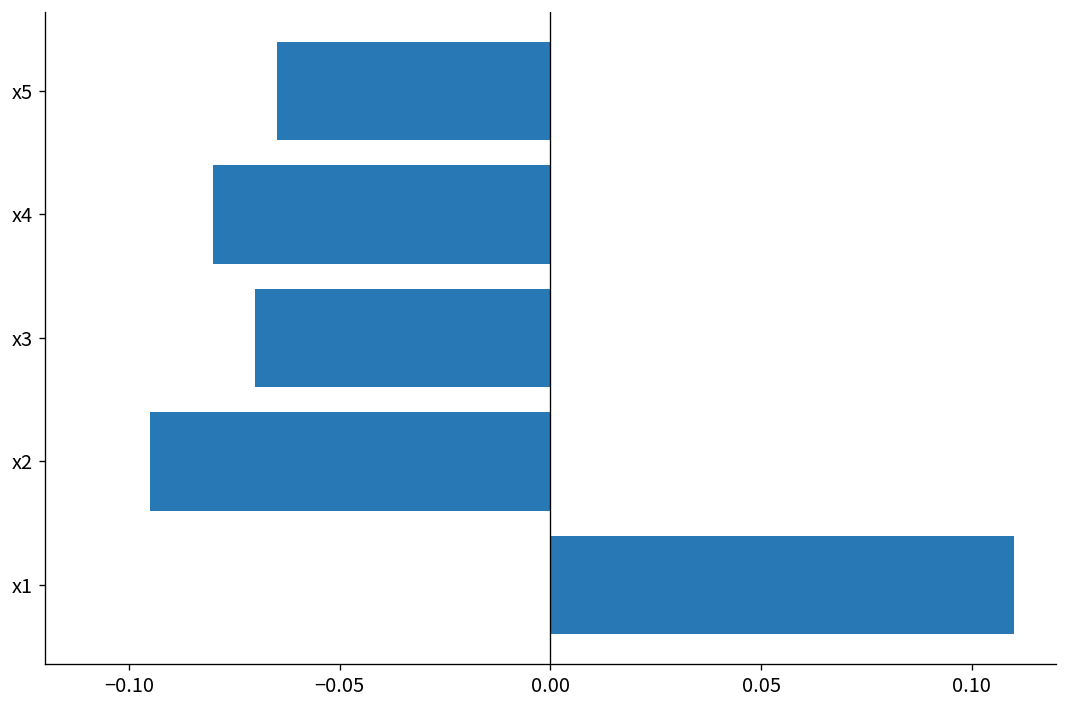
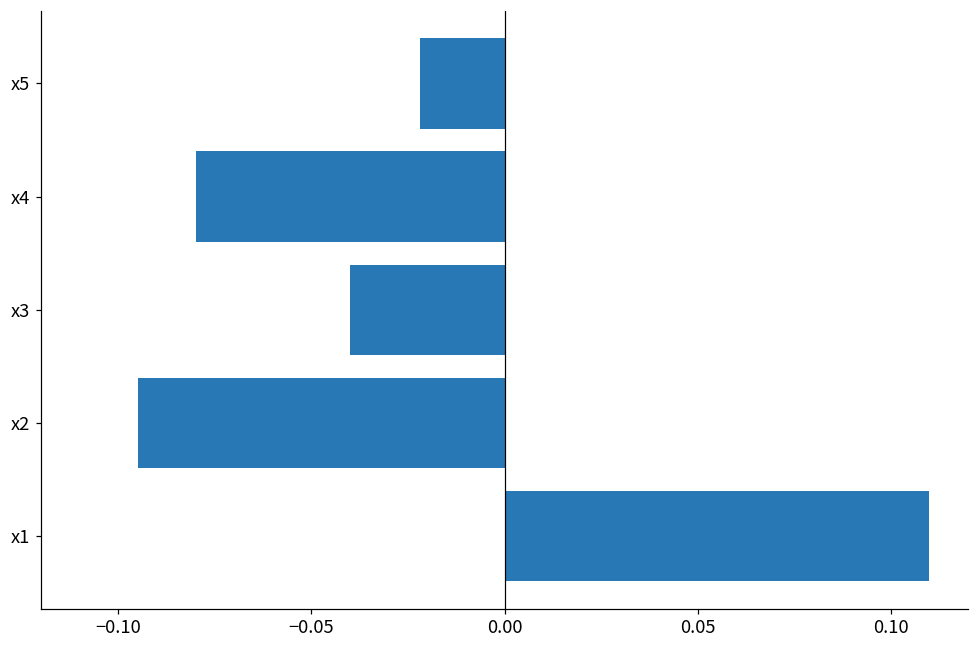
x5: -0.065 -> -0.022
x3: -0.07 -> -0.04
